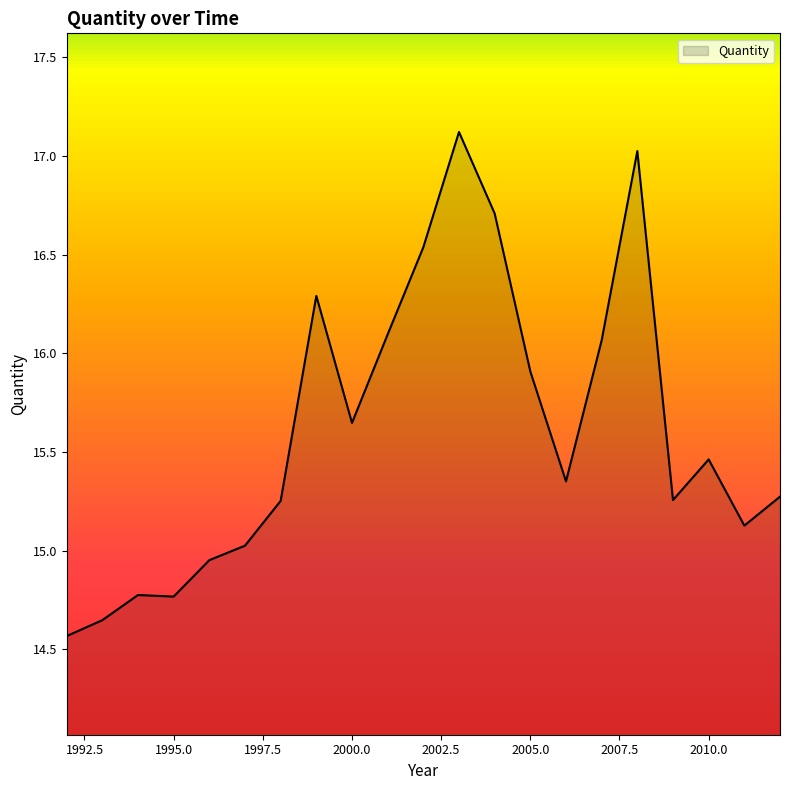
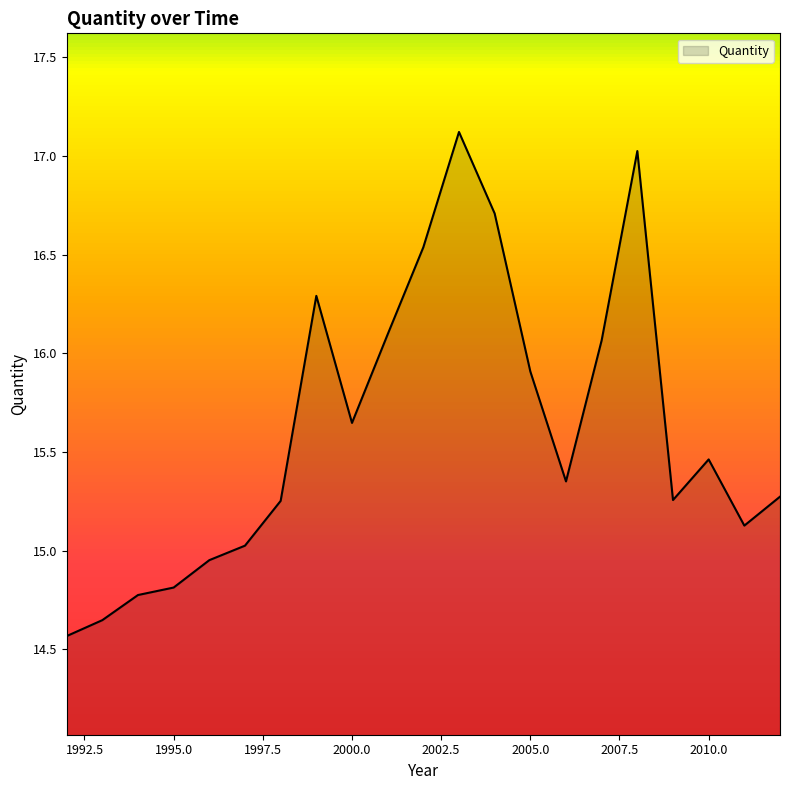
1995.0: 14.77 -> 14.81
